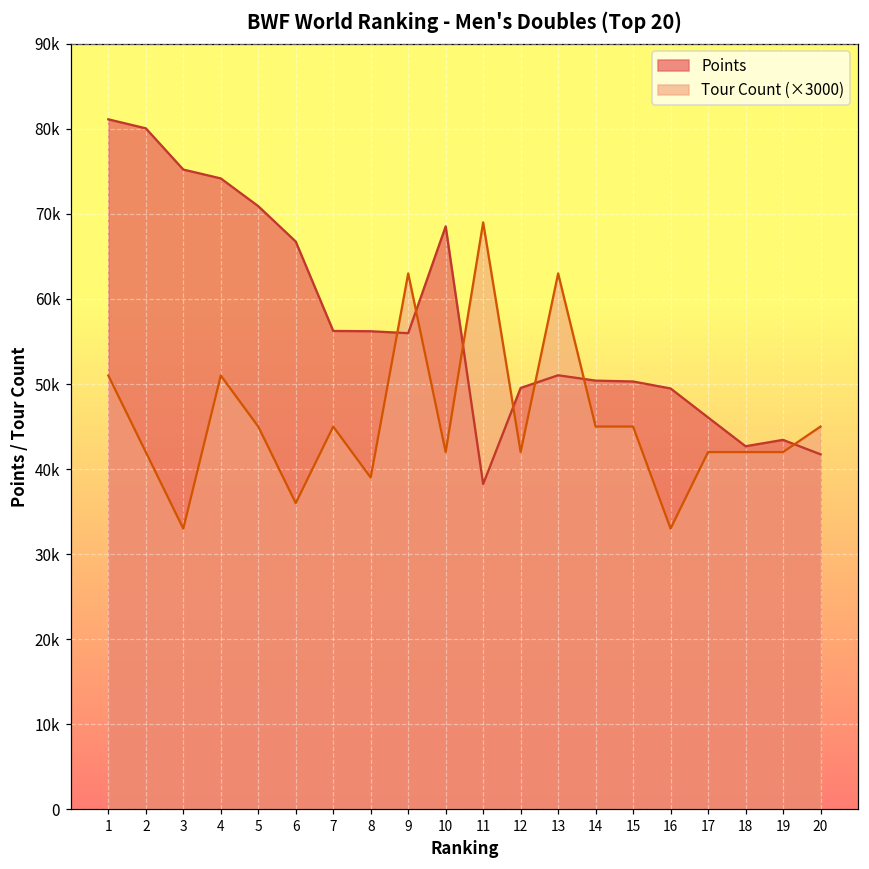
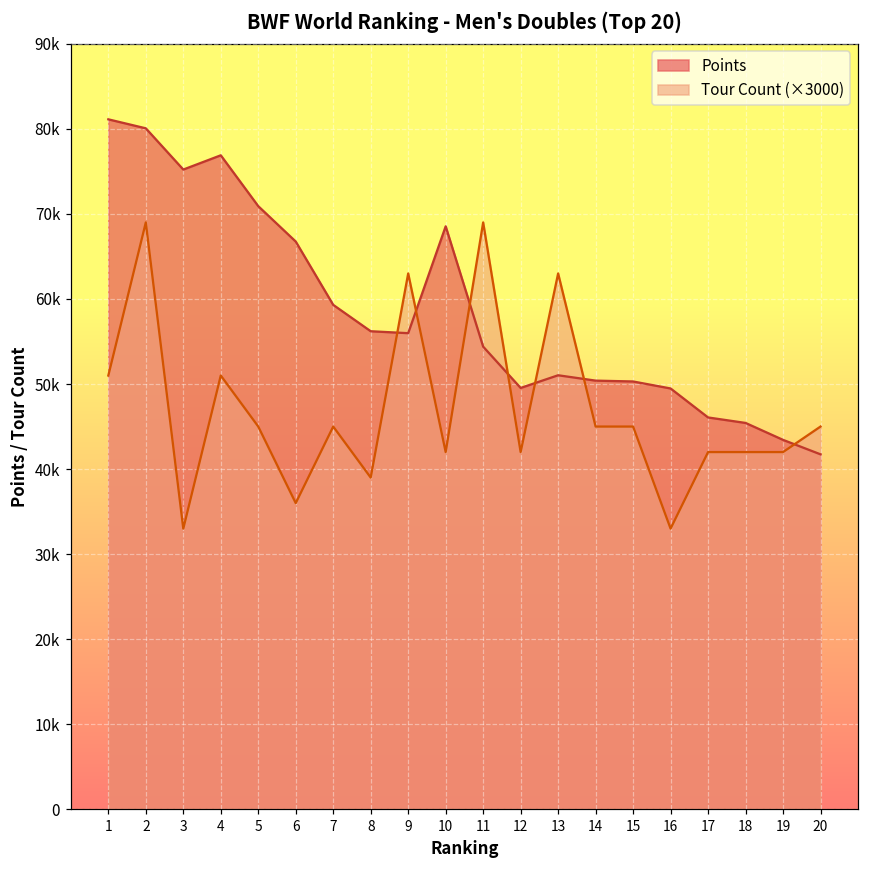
Tour Count (×3000), 2: 42000 -> 69000
Points, 4: 74000 -> 77000
Points, 7: 56000 -> 59000
Points, 11: 38000 -> 54000
Points, 18: 43000 -> 45000
